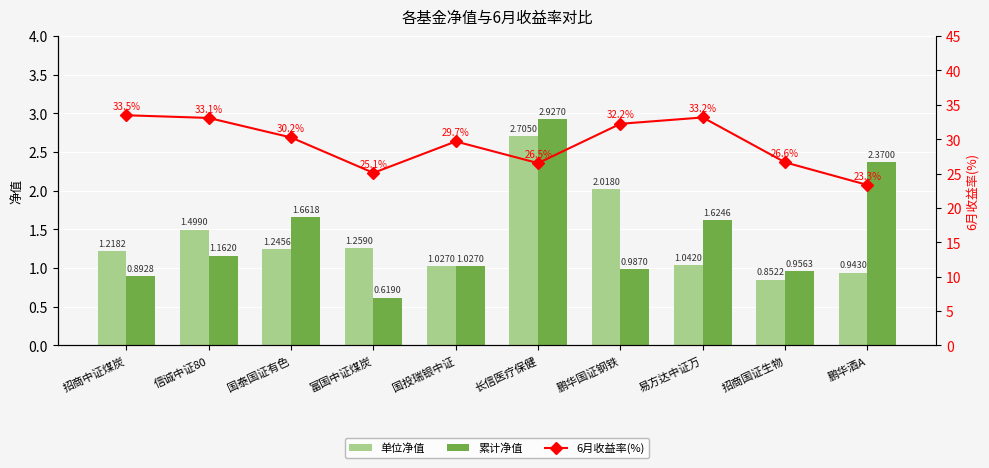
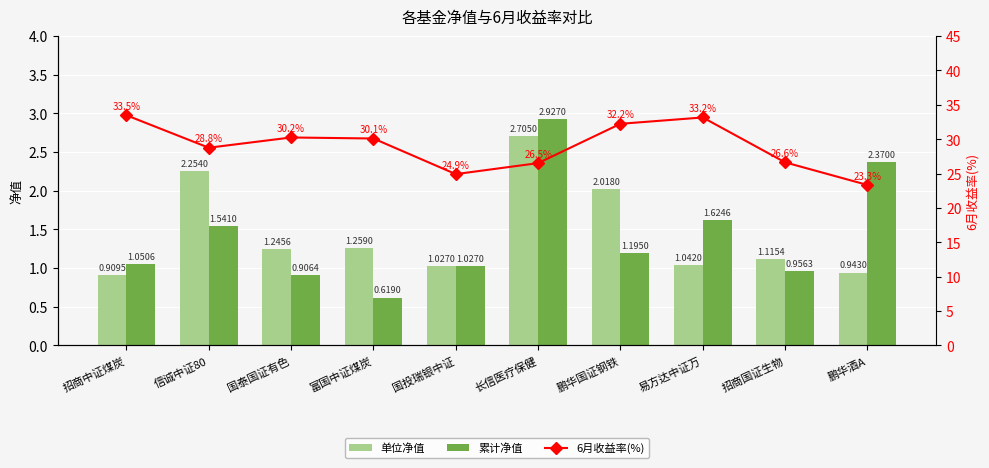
单位净值, 招商中证煤炭: 1.2182 -> 0.9095
累计净值, 招商中证煤炭: 0.8928 -> 1.0506
单位净值, 信诚中证80: 1.4990 -> 2.2540
累计净值, 信诚中证80: 1.1620 -> 1.5410
累计净值, 国泰国证有色: 1.6618 -> 0.9064
累计净值, 鹏华国证钢铁: 0.9870 -> 1.1950
单位净值, 招商国证生物: 0.8522 -> 1.1154
6月收益率(%), 信诚中证80: 33.1% -> 28.8%
6月收益率(%), 富国中证煤炭: 25.1% -> 30.1%
6月收益率(%), 国投瑞银中证: 29.7% -> 24.9%
